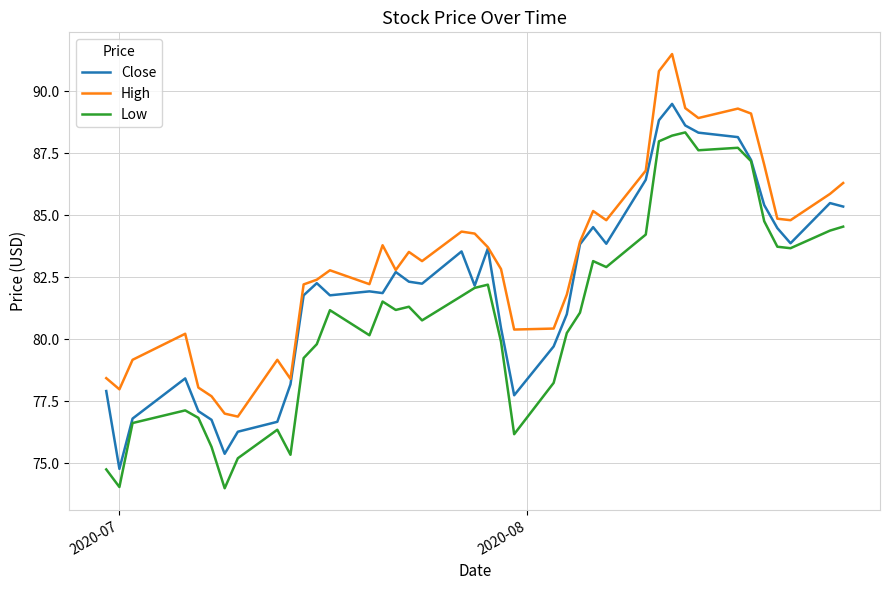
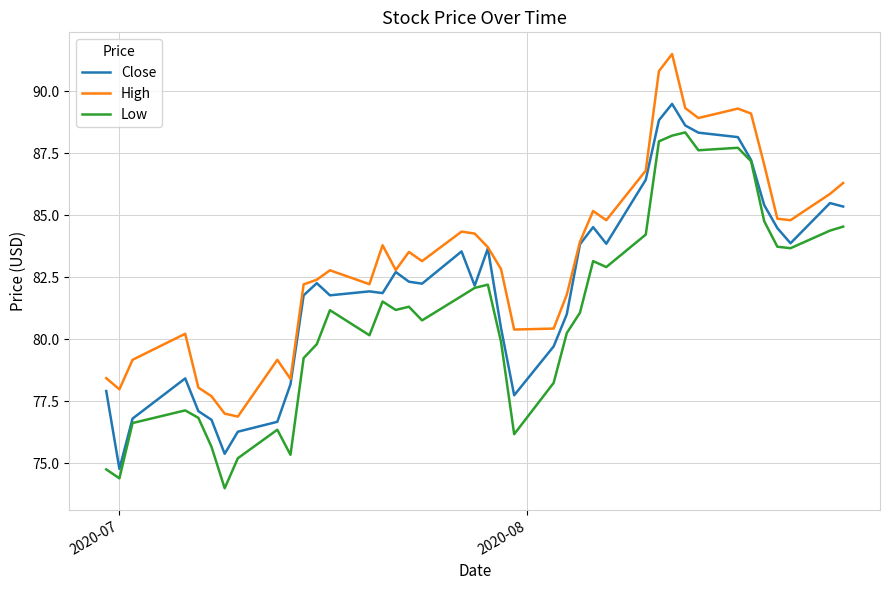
Low, 2020-07: 74.0 -> 74.4
